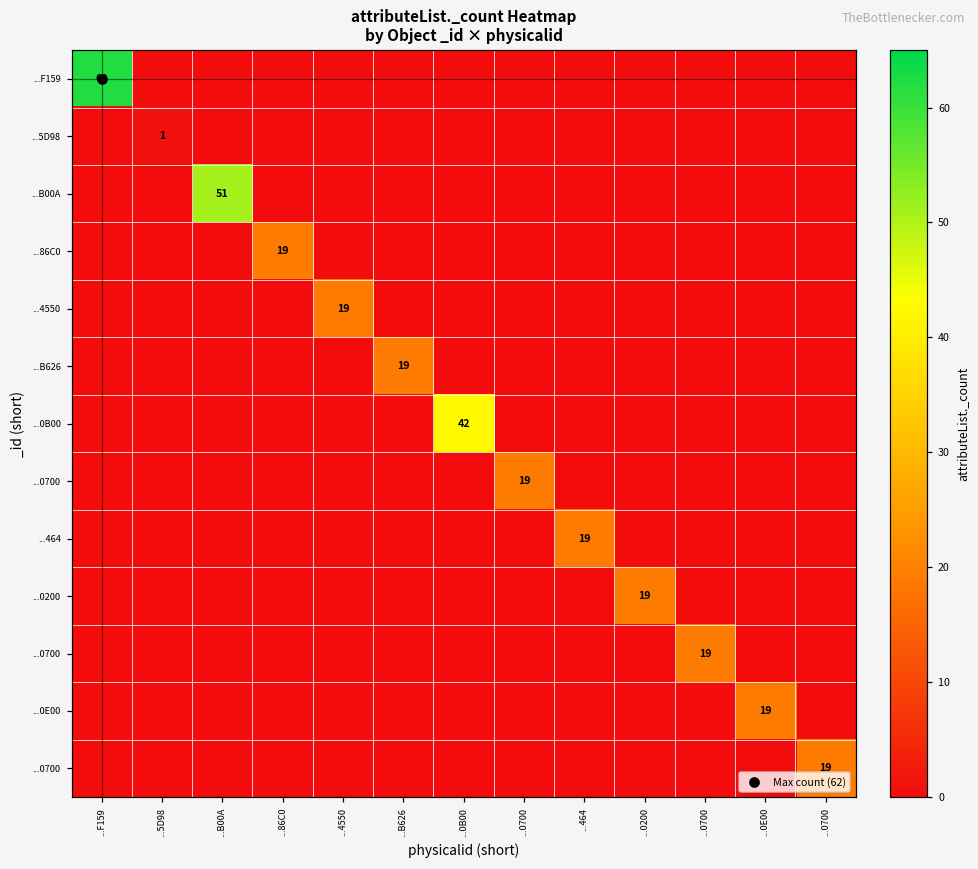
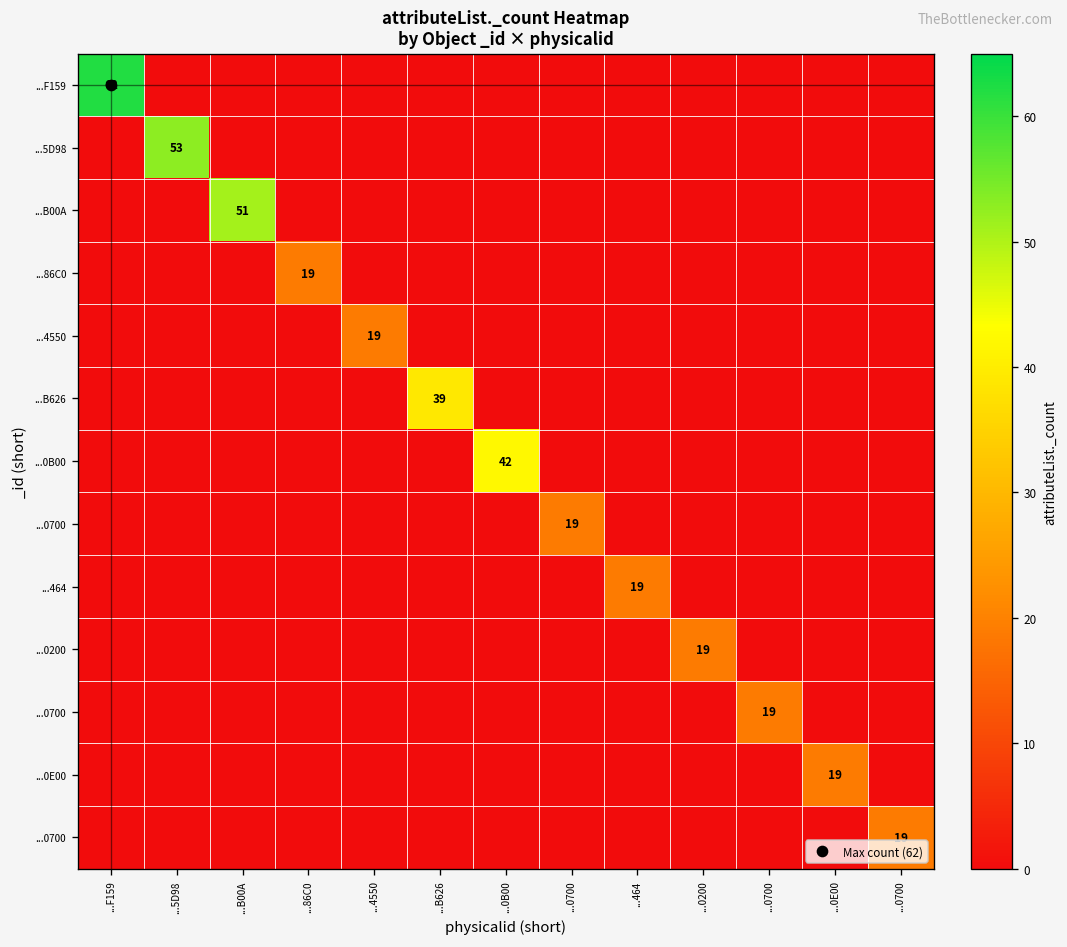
...5D98, ...5D98: 1 -> 53
...B626, ...B626: 19 -> 39
